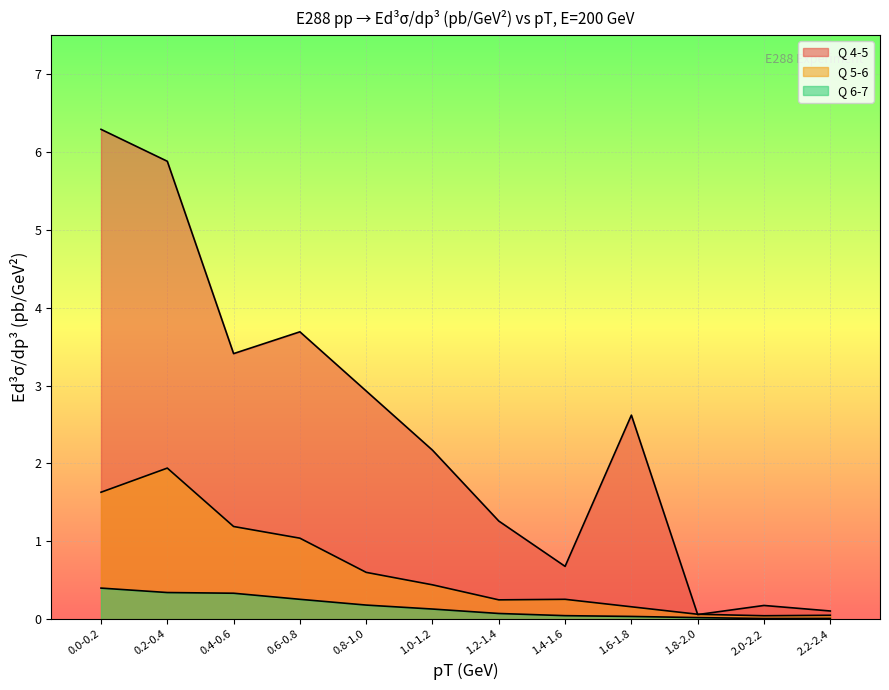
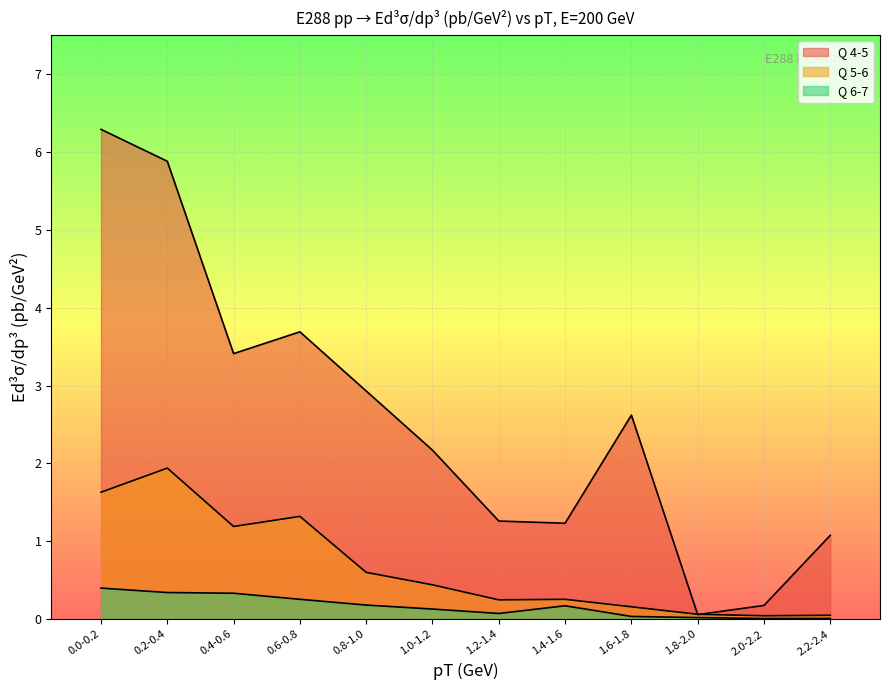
Q 5-6, 0.6-0.8: 1.0 -> 1.3
Q 4-5, 1.4-1.6: 0.7 -> 1.2
Q 6-7, 1.4-1.6: 0.0 -> 0.2
Q 4-5, 2.2-2.4: 0.1 -> 1.1
